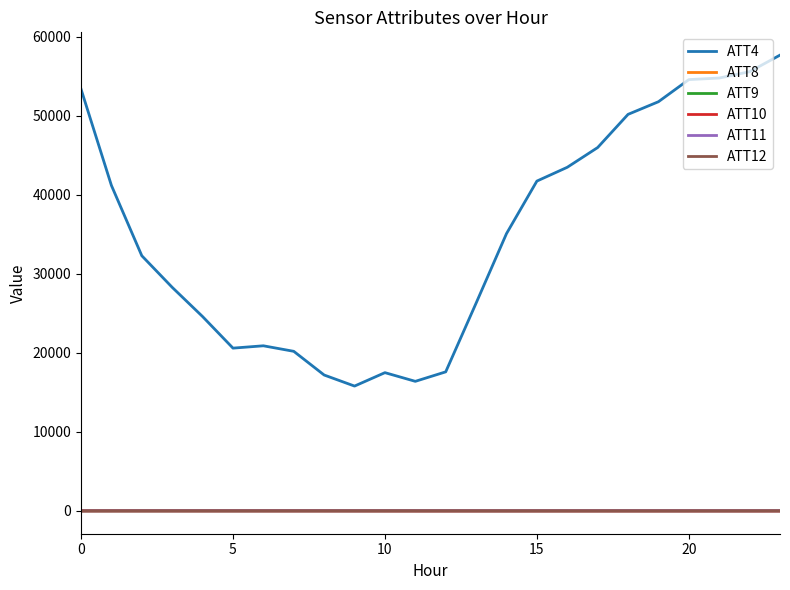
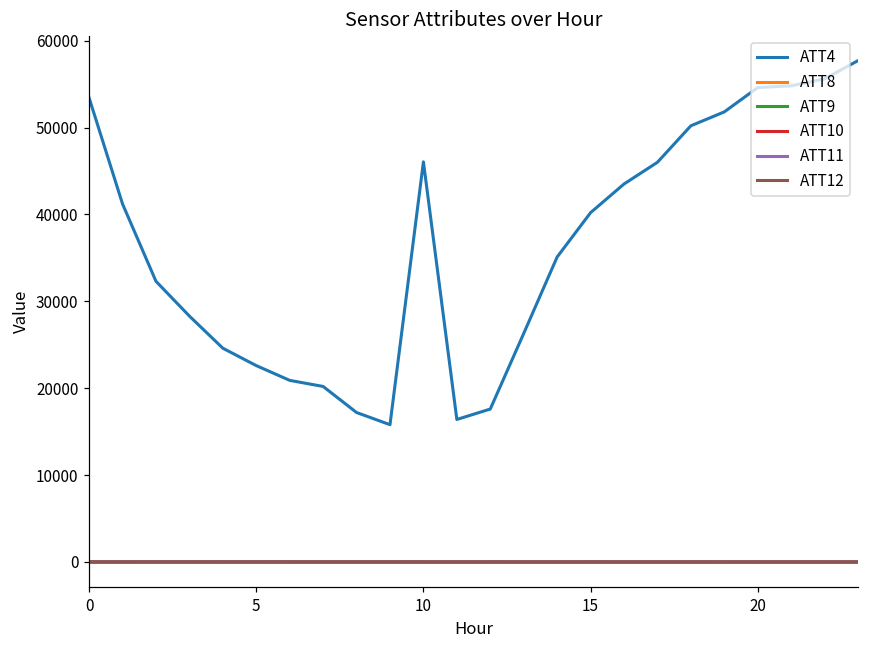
ATT4, 5: 21000 -> 23000
ATT4, 10: 18000 -> 46000
ATT4, 15: 42000 -> 40000
